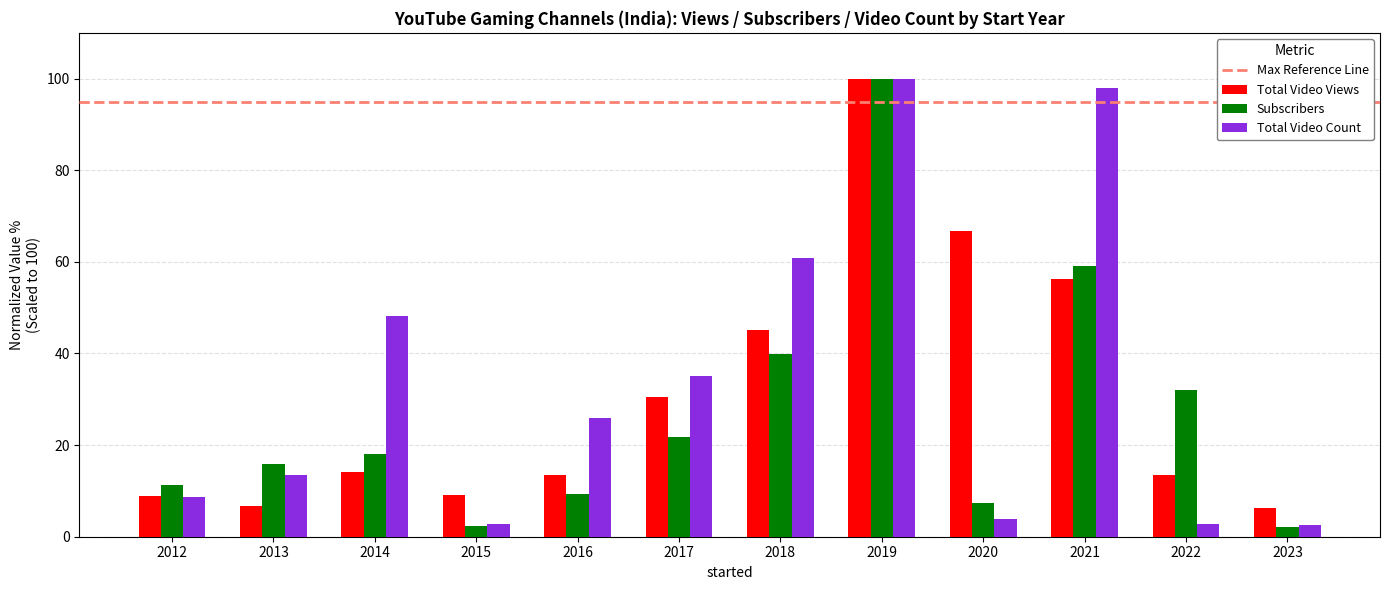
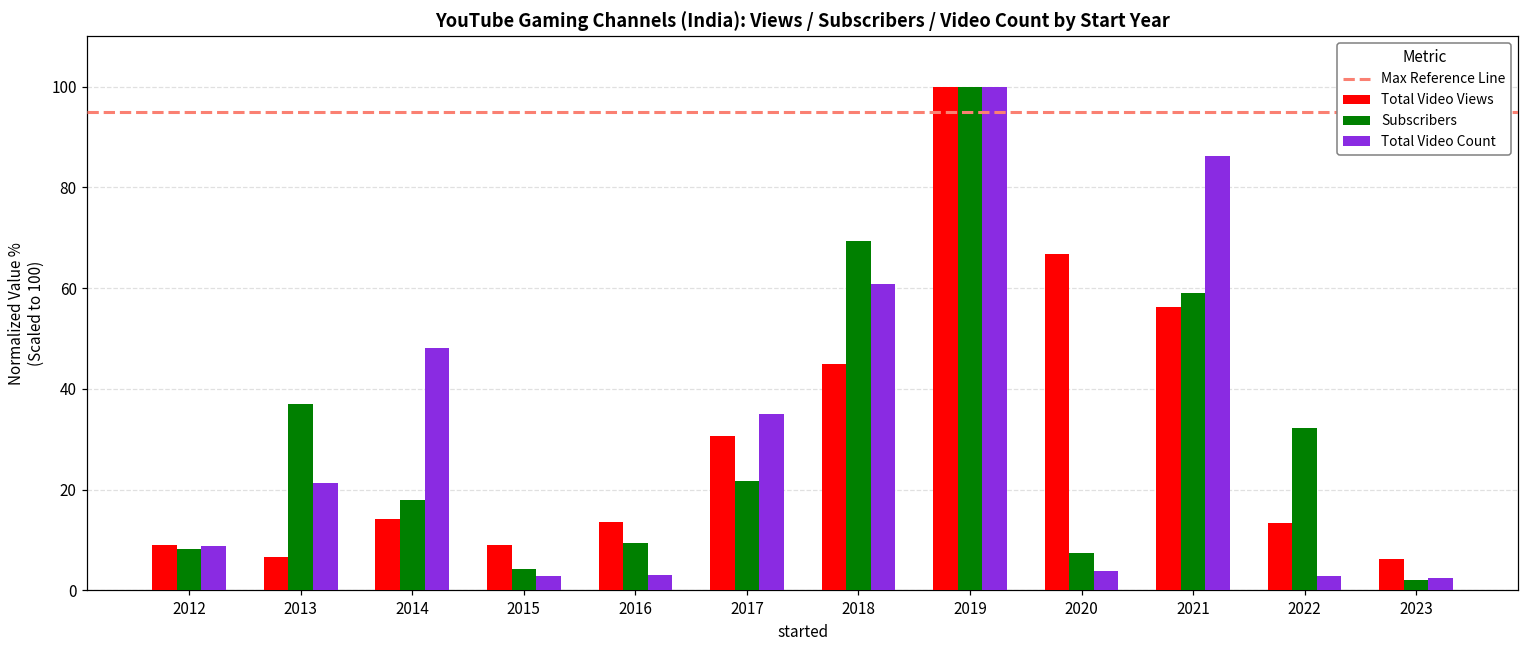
Subscribers, 2012: 11 -> 8
Subscribers, 2013: 16 -> 37
Total Video Count, 2013: 13 -> 21
Subscribers, 2015: 2 -> 4
Total Video Count, 2016: 26 -> 3
Subscribers, 2018: 40 -> 69
Total Video Count, 2021: 98 -> 86
